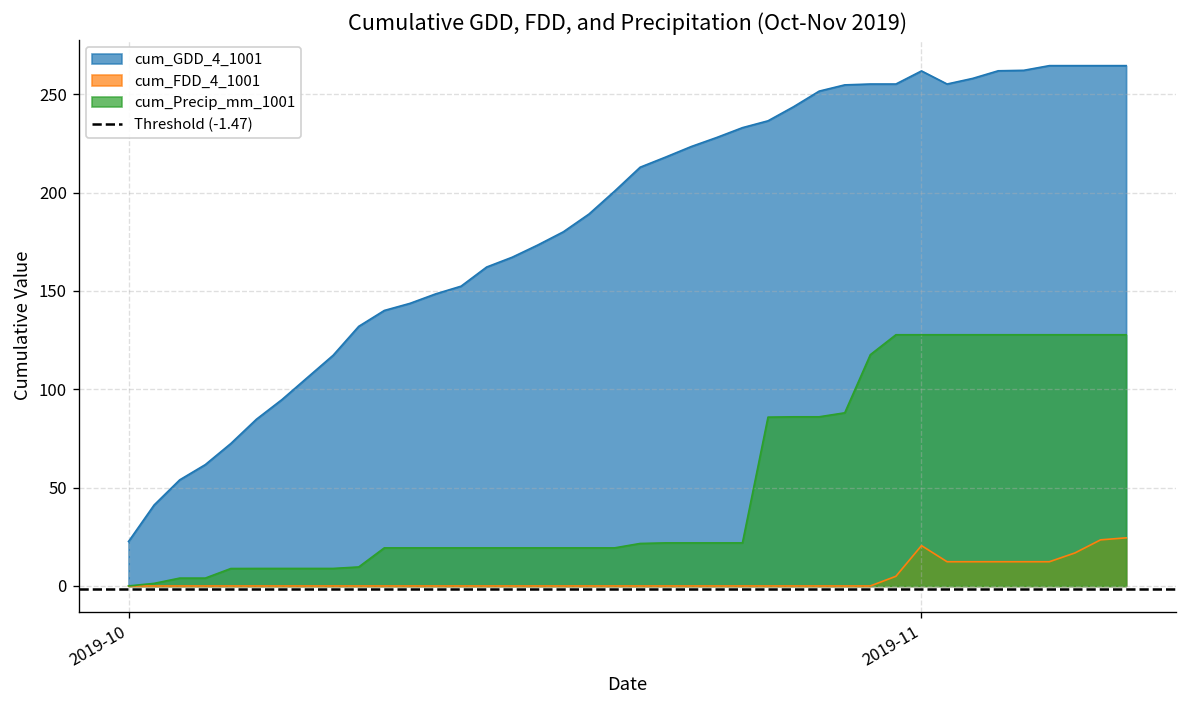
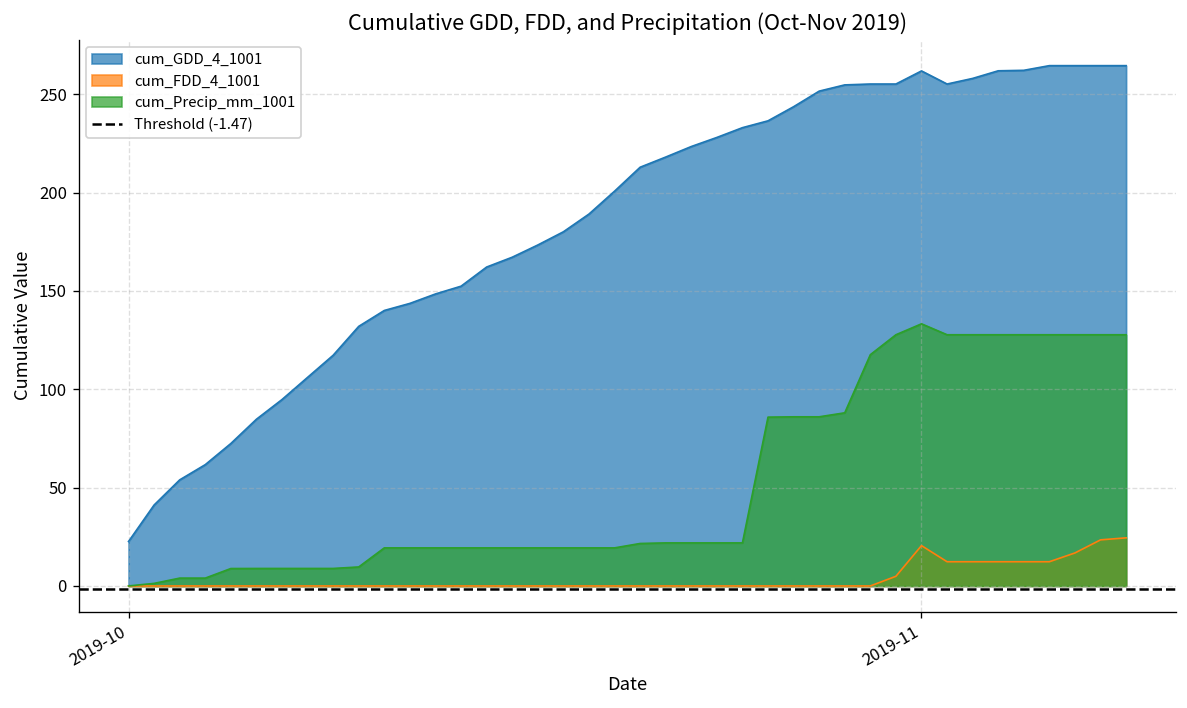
cum_Precip_mm_1001, 2019-11: 128 -> 133
